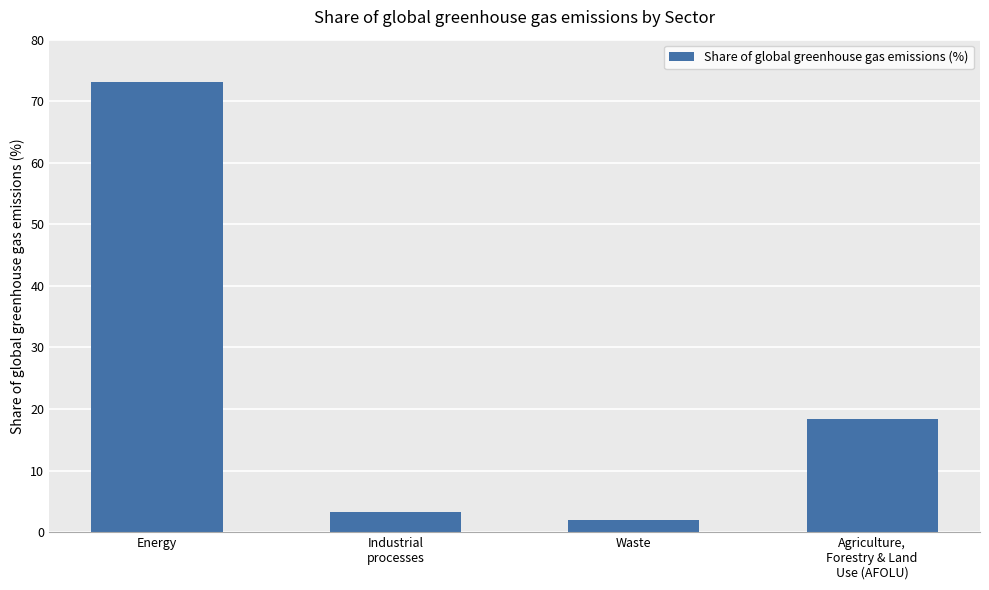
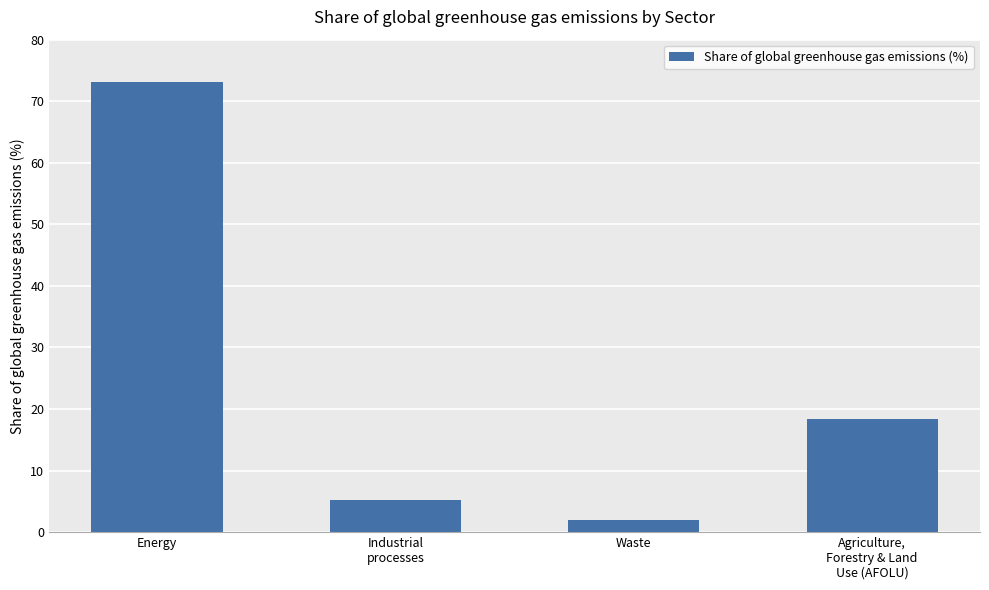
Industrial processes: 3 -> 5
